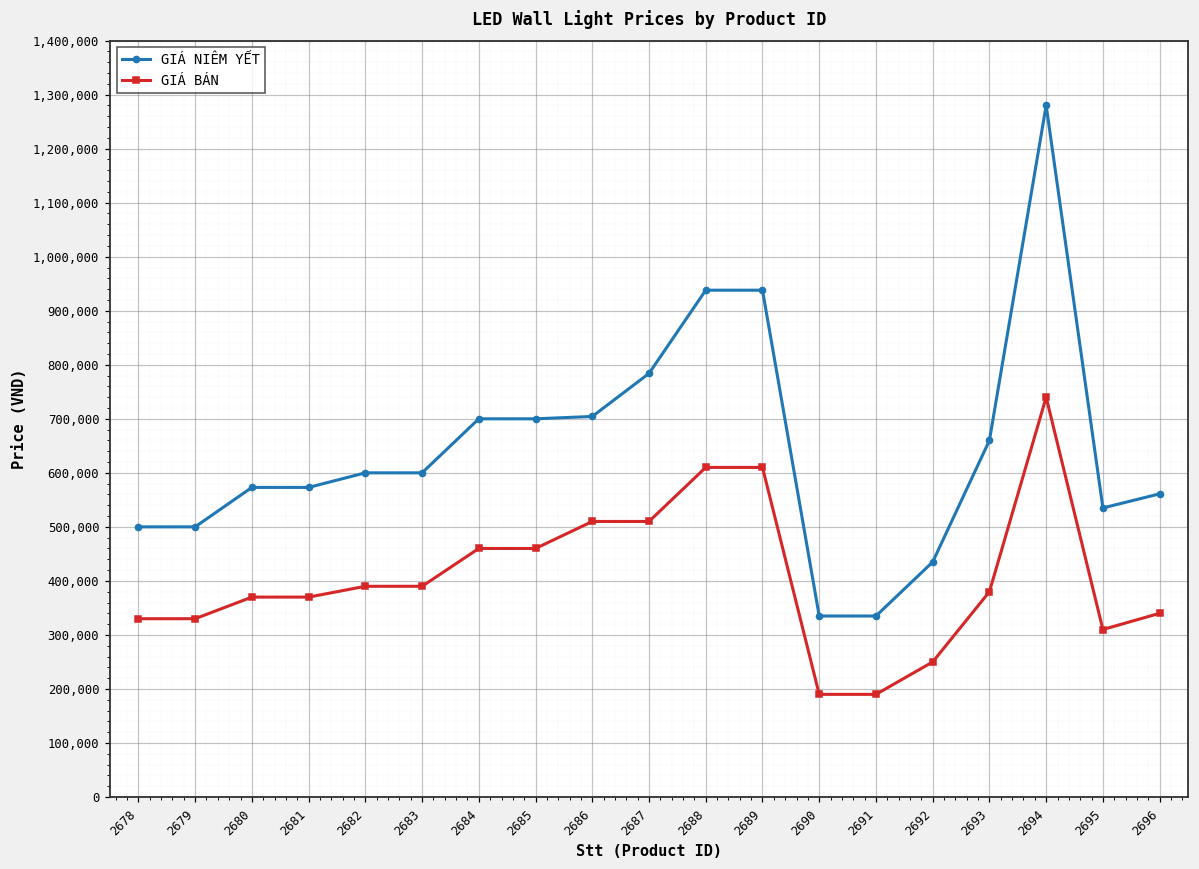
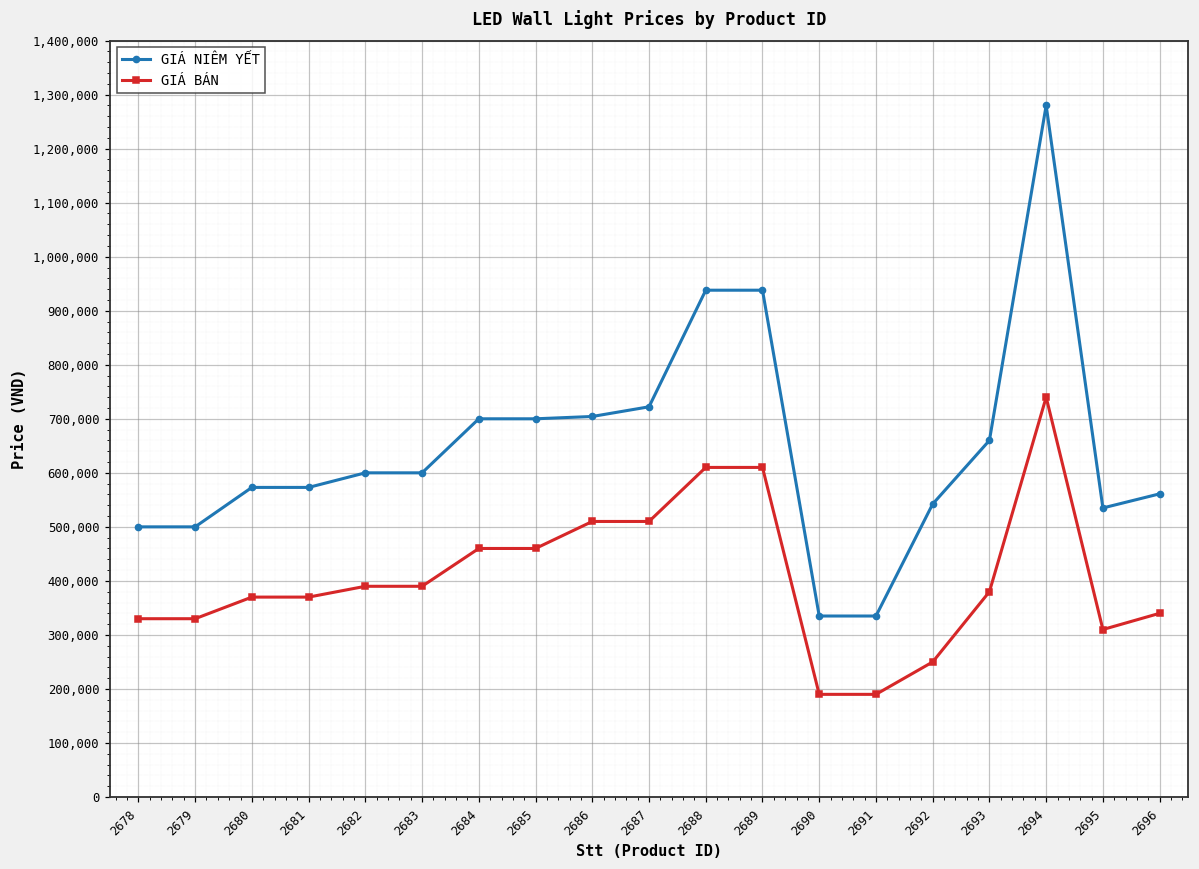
GIÁ NIÊM YẾT, 2687: 780,000 -> 720,000
GIÁ NIÊM YẾT, 2692: 440,000 -> 540,000
